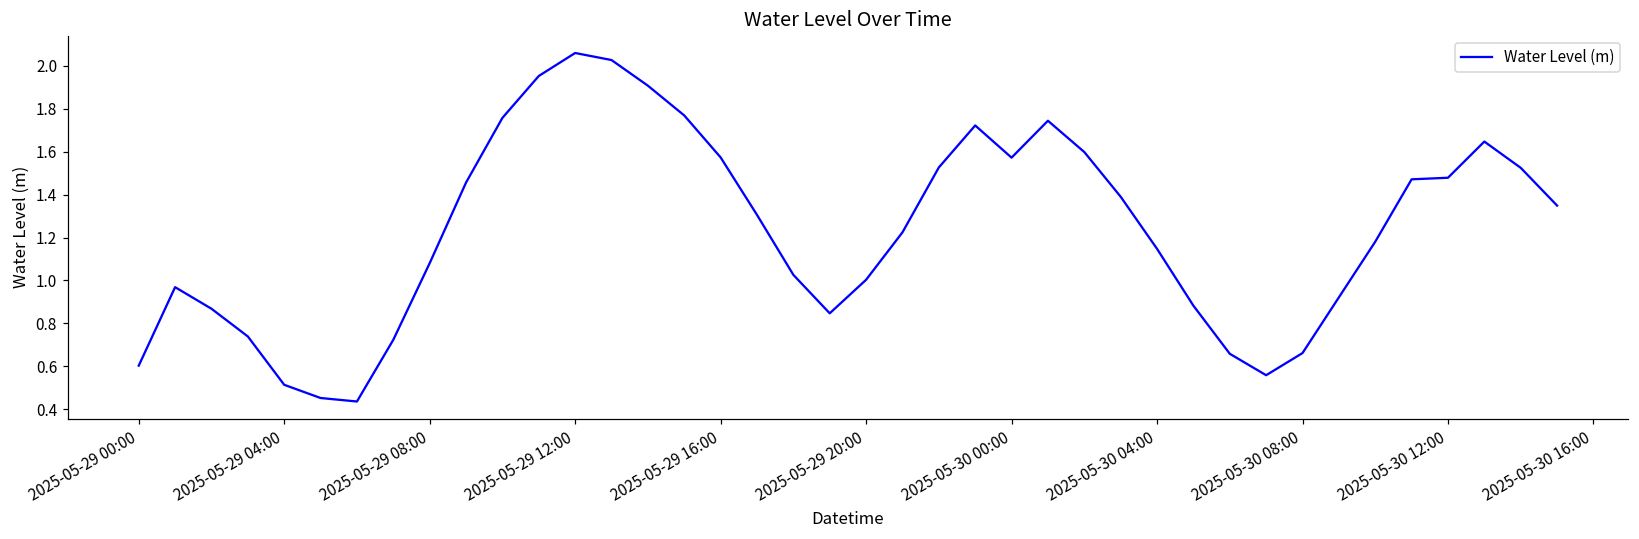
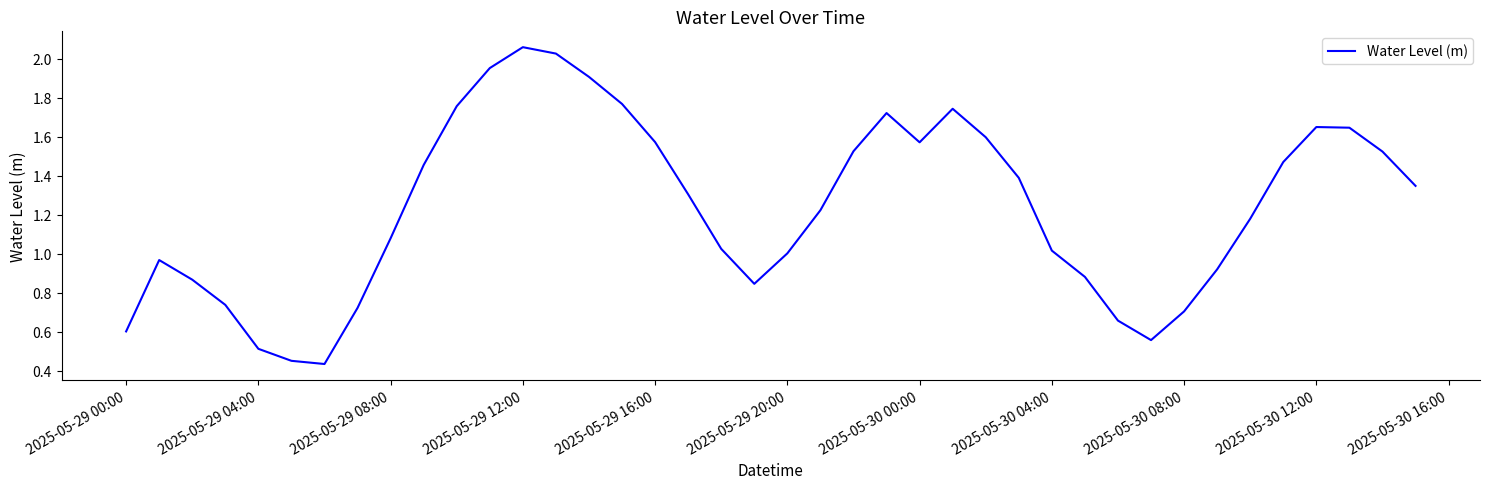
2025-05-30 04:00: 1.15 -> 1.02
2025-05-30 08:00: 0.66 -> 0.71
2025-05-30 12:00: 1.48 -> 1.65
